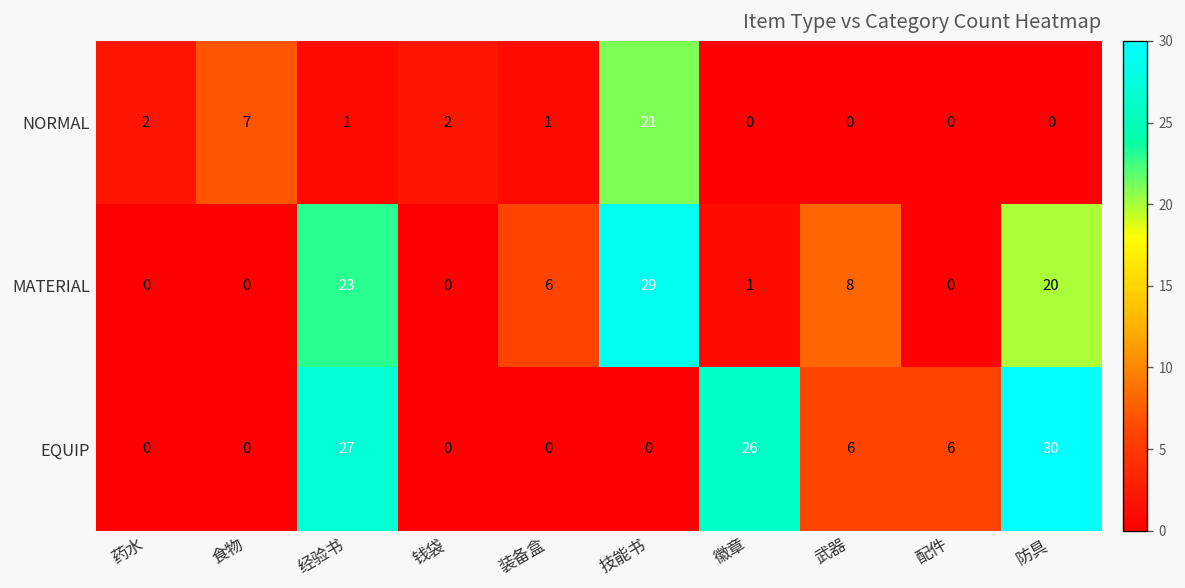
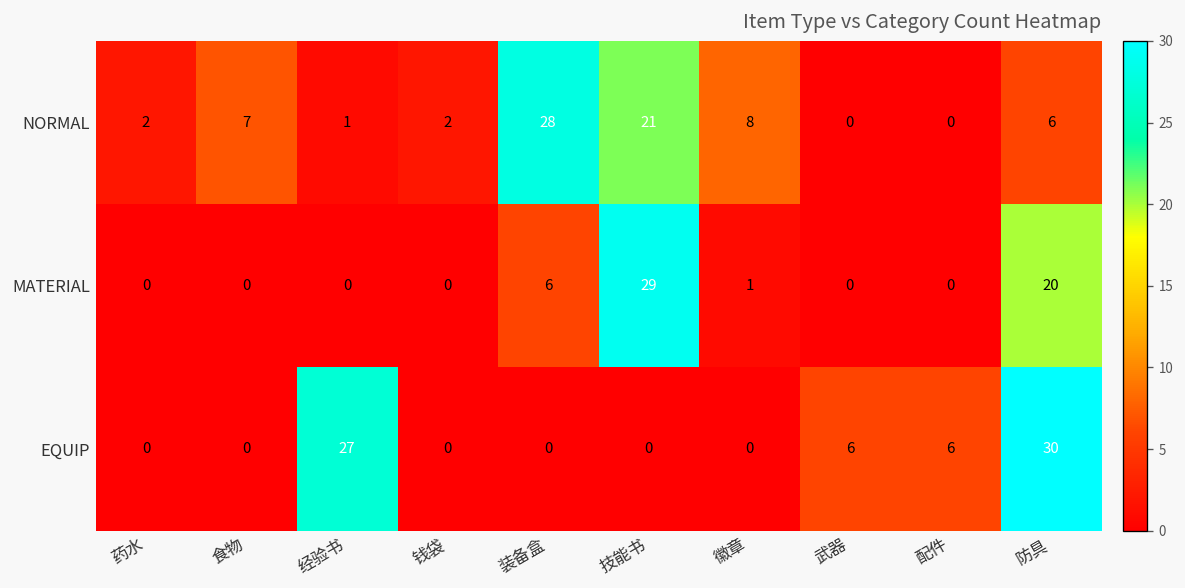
NORMAL, 装备盒: 1 -> 28
NORMAL, 徽章: 0 -> 8
NORMAL, 防具: 0 -> 6
MATERIAL, 经验书: 23 -> 0
MATERIAL, 武器: 8 -> 0
EQUIP, 徽章: 26 -> 0
